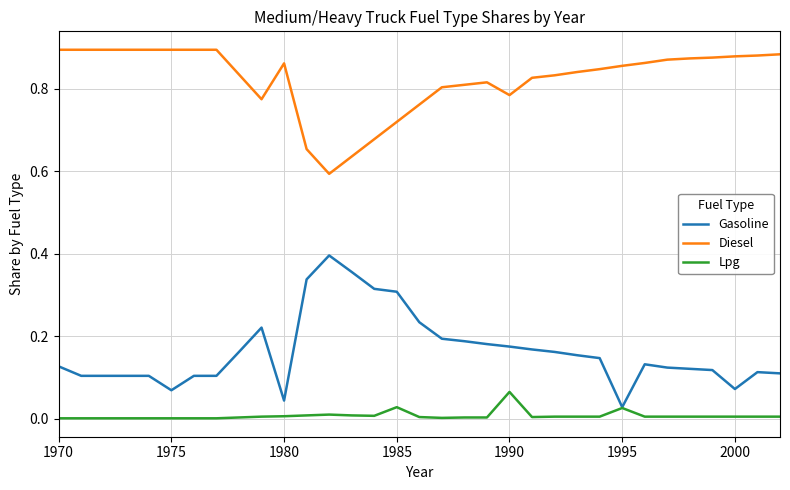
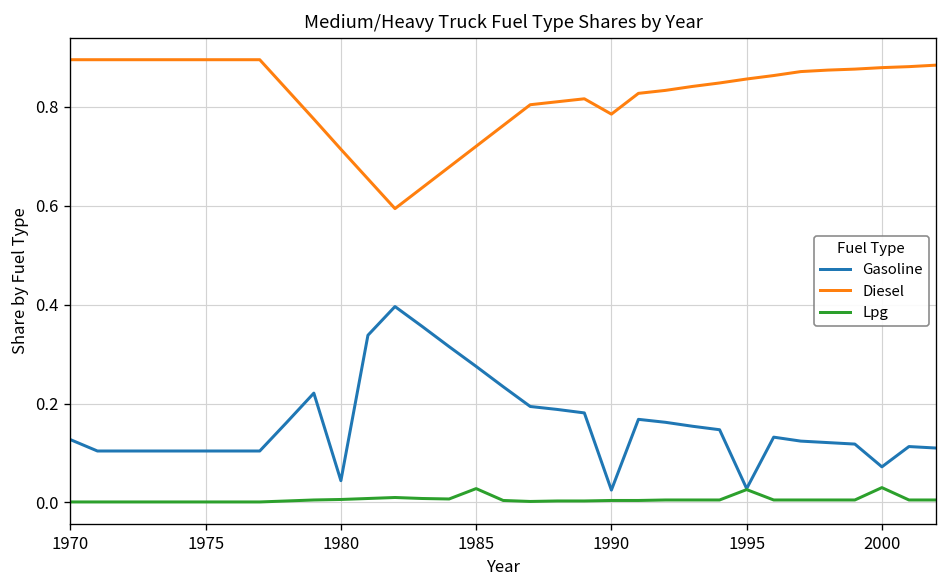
Gasoline, 1975: 0.07 -> 0.10
Diesel, 1980: 0.86 -> 0.71
Gasoline, 1985: 0.31 -> 0.28
Gasoline, 1990: 0.18 -> 0.03
Lpg, 1990: 0.07 -> 0.00
Lpg, 2000: 0.01 -> 0.03
